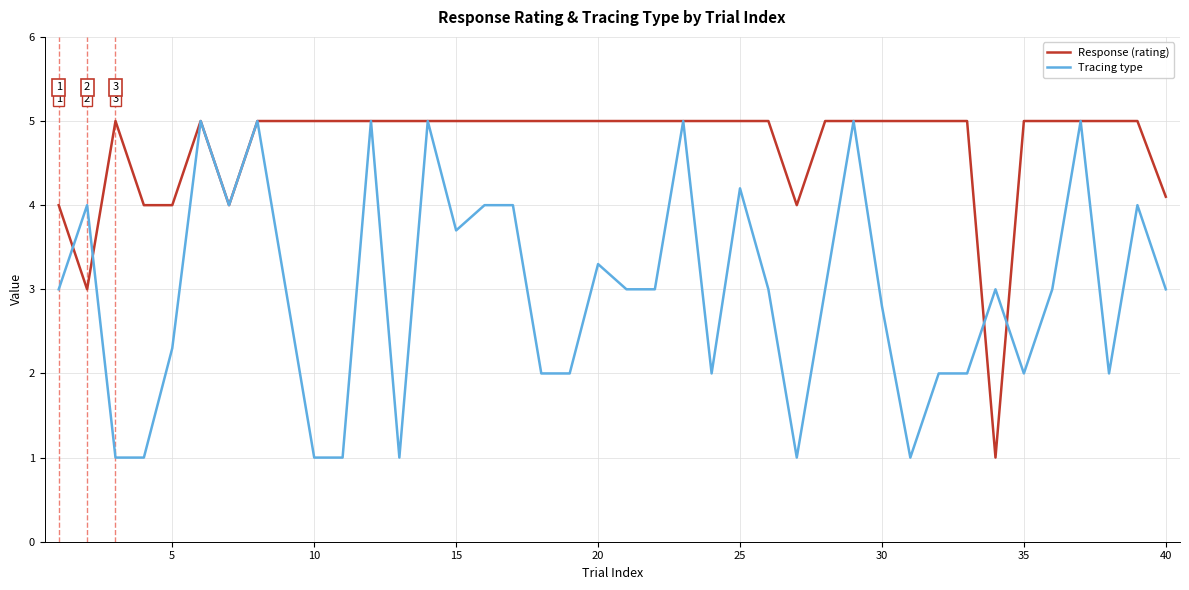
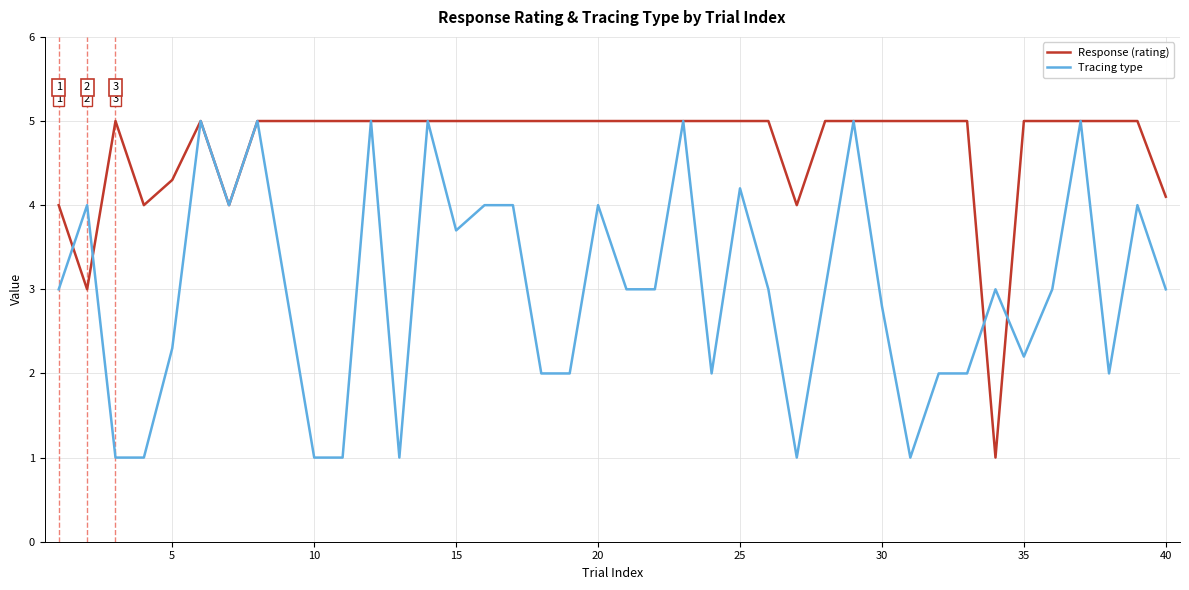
Response (rating), 5: 4.0 -> 4.3
Tracing type, 20: 3.3 -> 4.0
Tracing type, 35: 2.0 -> 2.2
